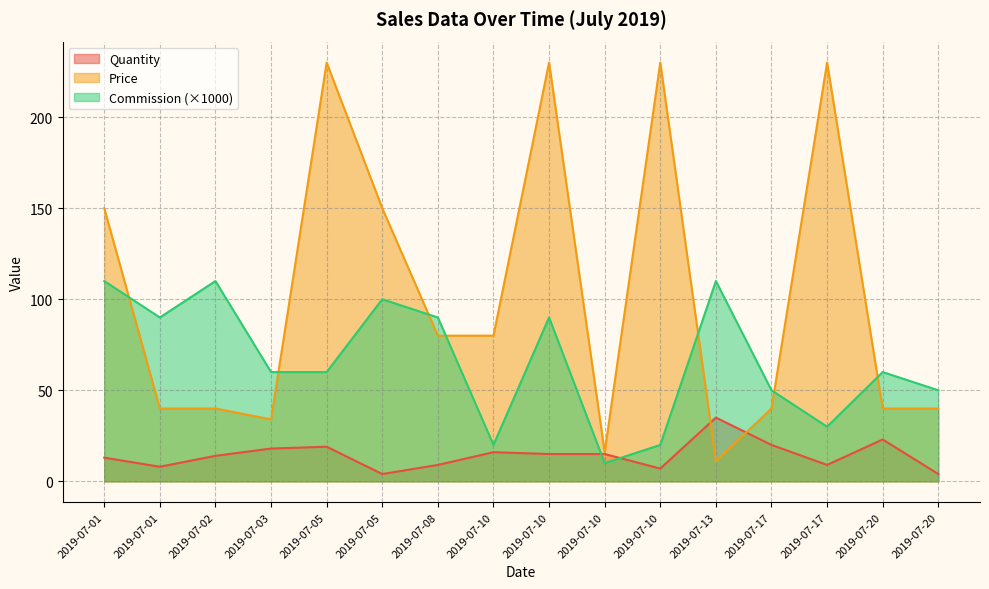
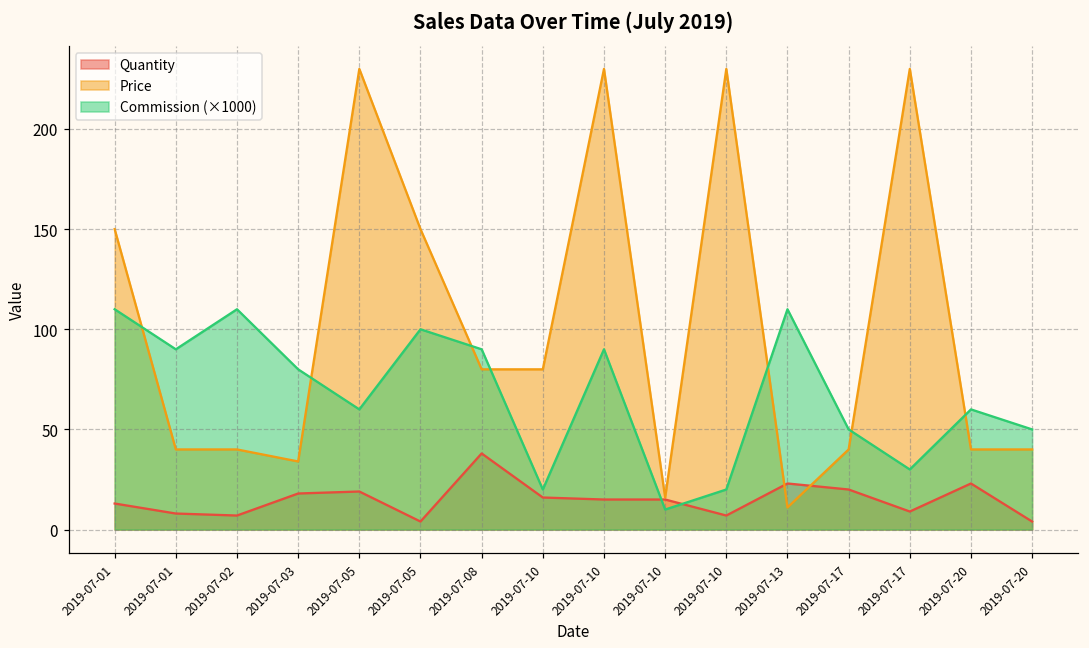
Quantity, 2019-07-02: 14 -> 7
Commission (×1000), 2019-07-03: 60 -> 80
Quantity, 2019-07-08: 9 -> 38
Quantity, 2019-07-13: 35 -> 23
